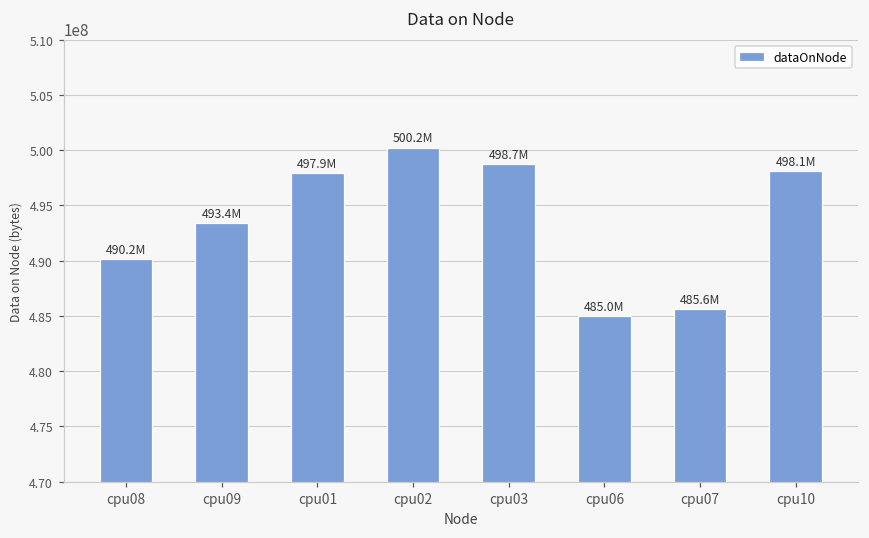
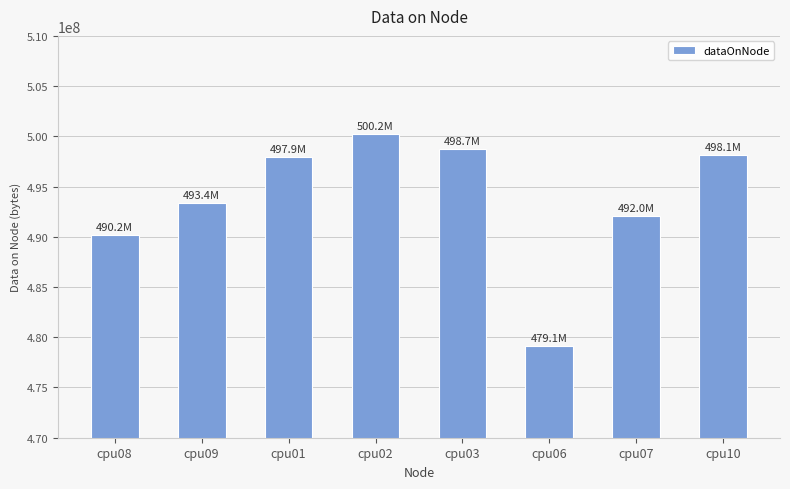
cpu06: 485.0M -> 479.1M
cpu07: 485.6M -> 492.0M
